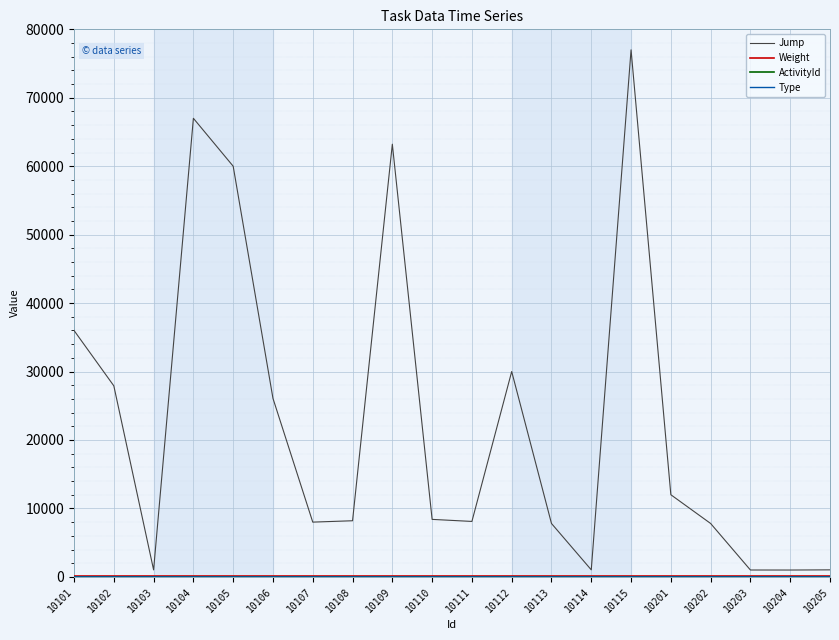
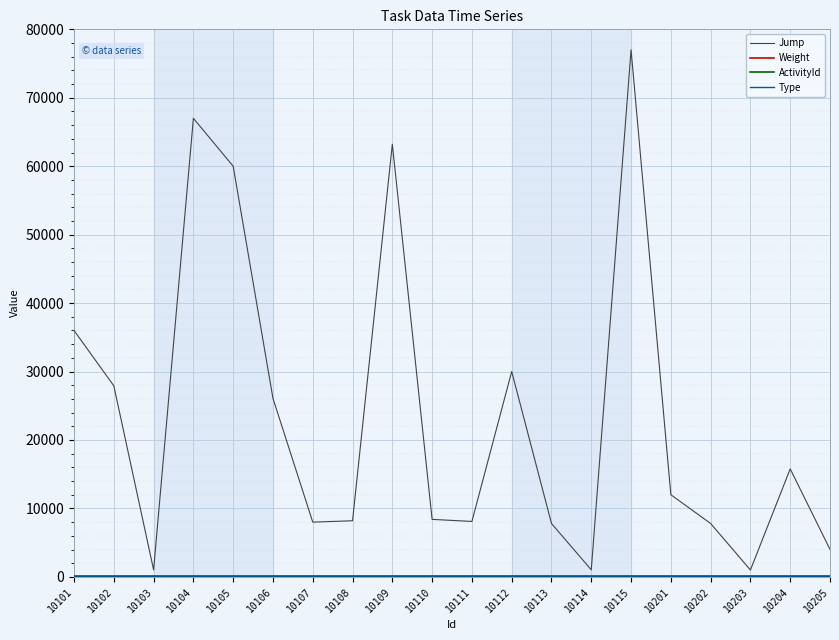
Jump, 10204: 1000 -> 16000
Jump, 10205: 1000 -> 4000
